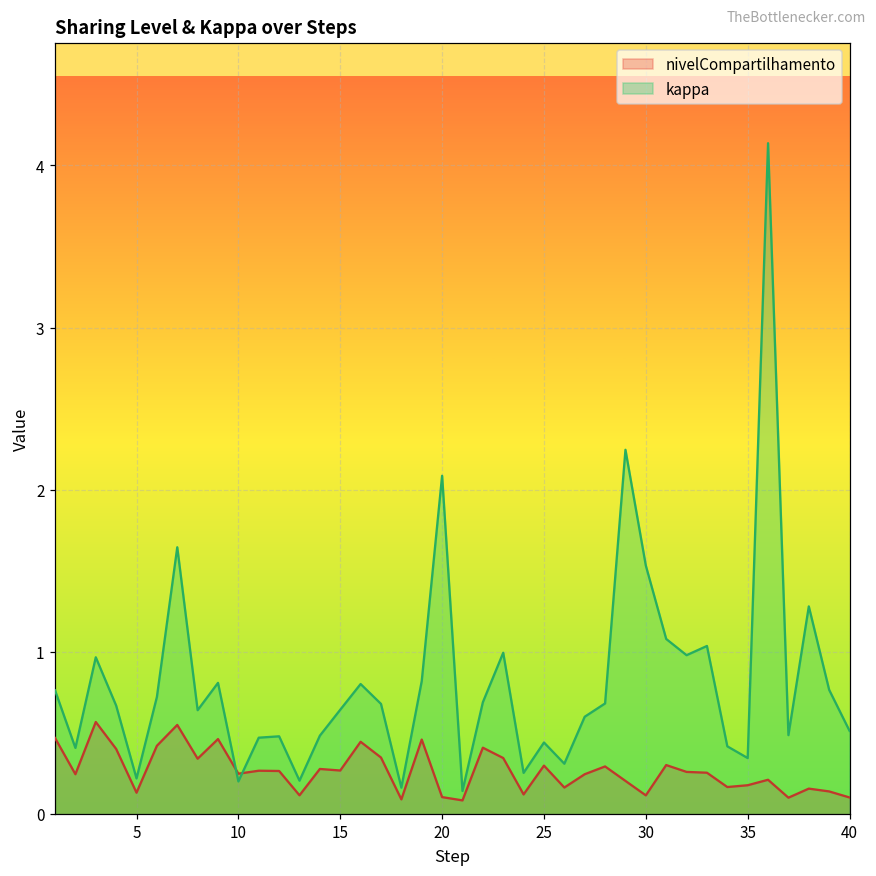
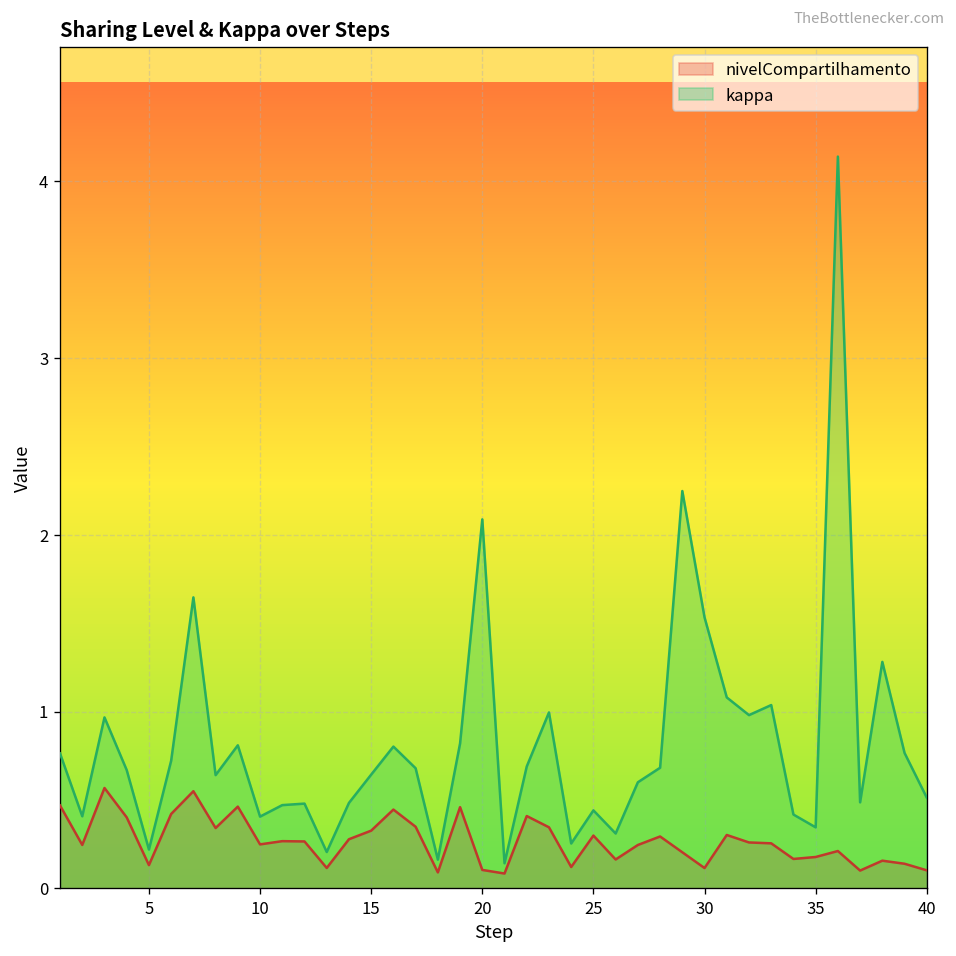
kappa, 10: 0.20 -> 0.41
nivelCompartilhamento, 15: 0.27 -> 0.33
